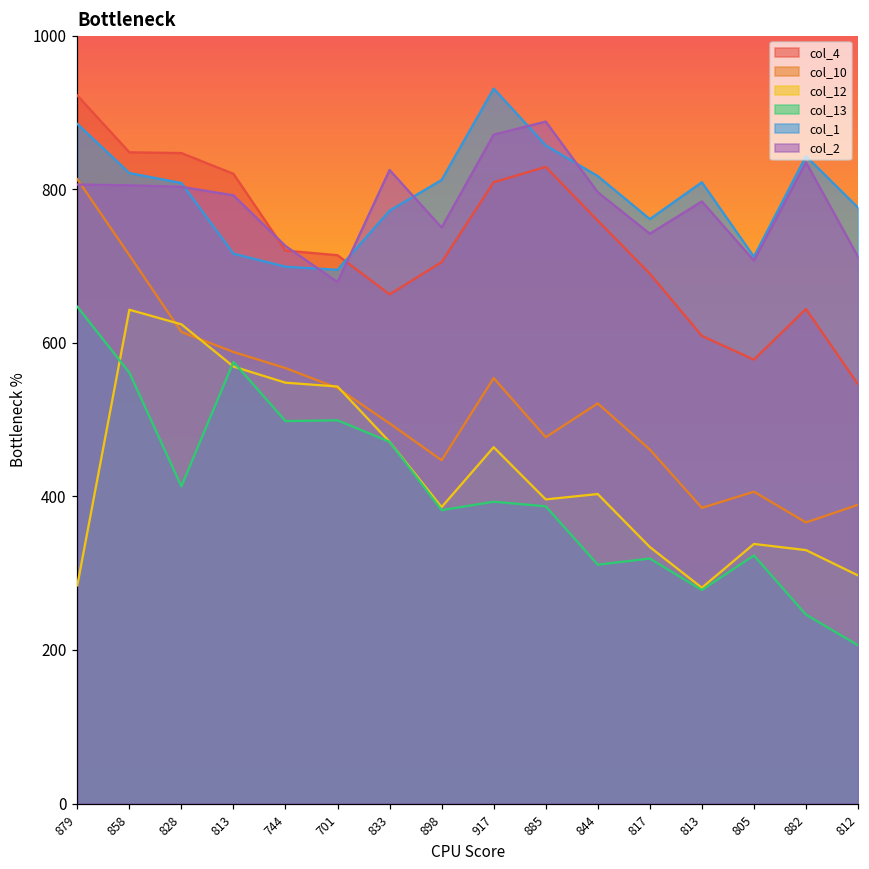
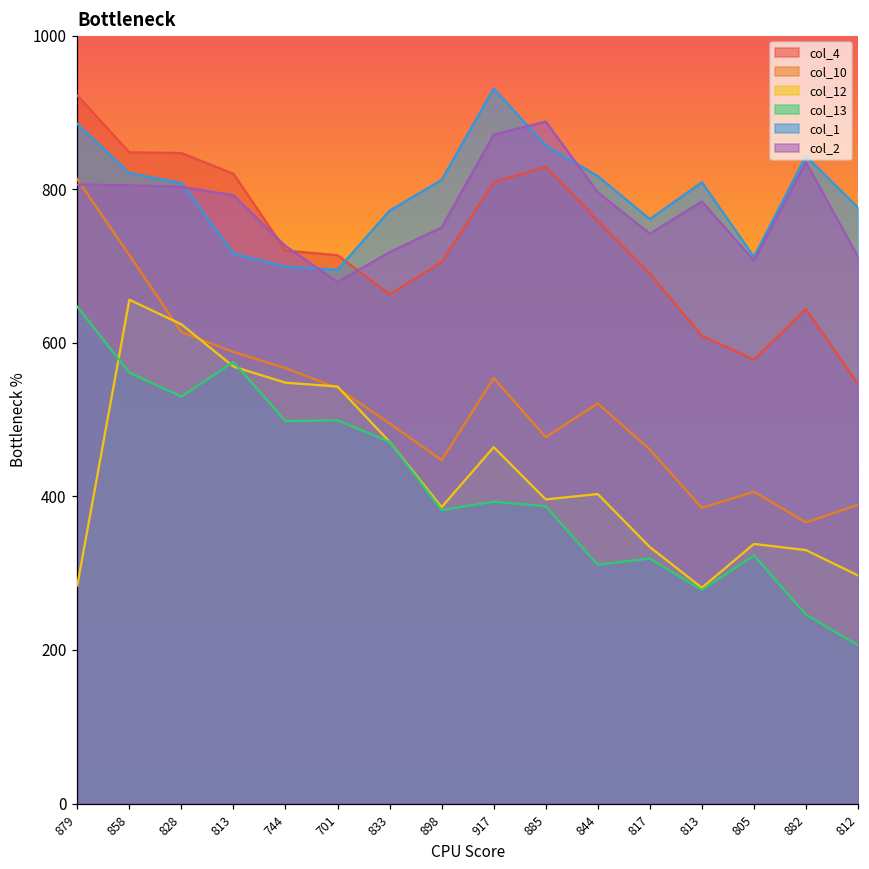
col_12, 858: 640 -> 660
col_13, 828: 410 -> 530
col_2, 833: 830 -> 720
